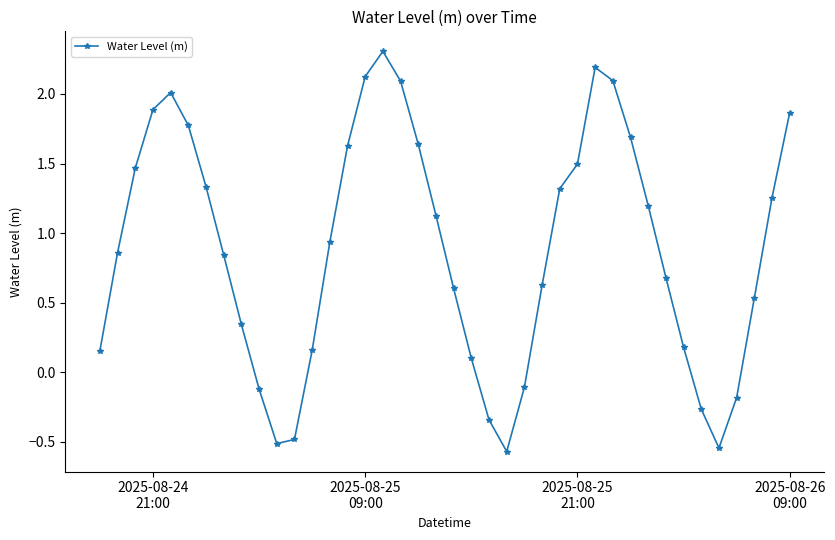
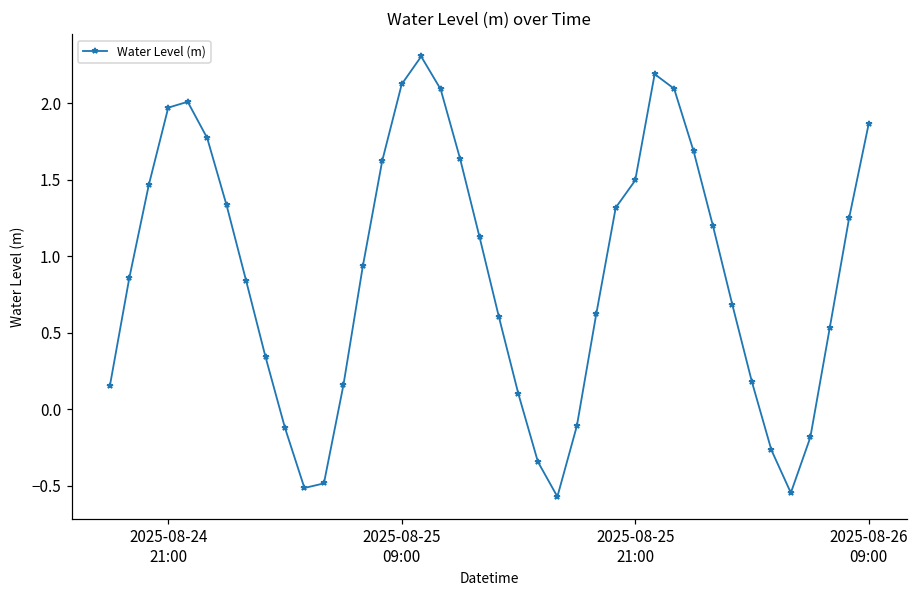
2025-08-24 21:00: 1.89 -> 1.97
